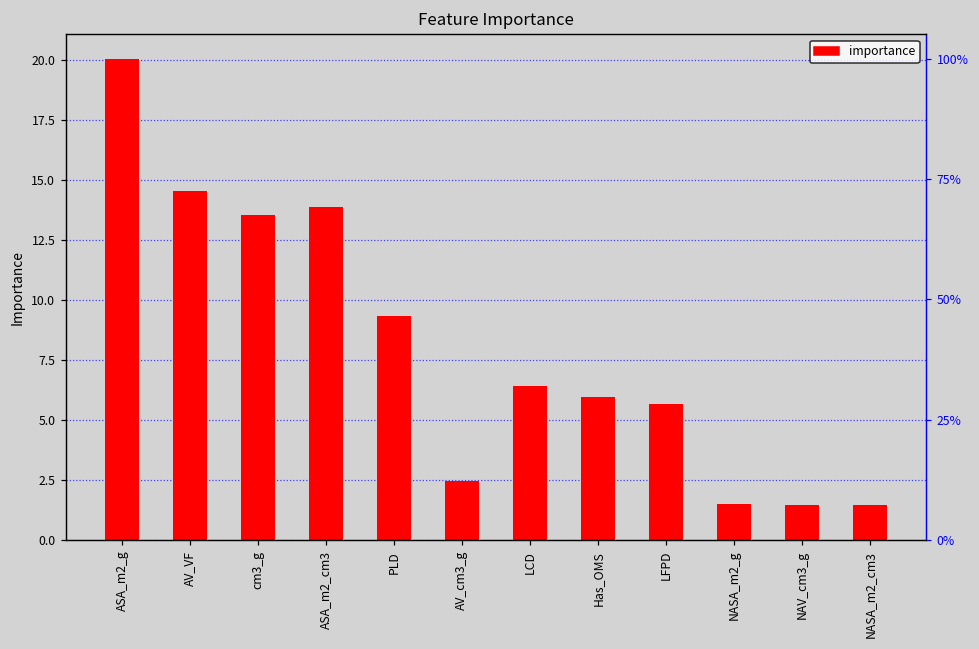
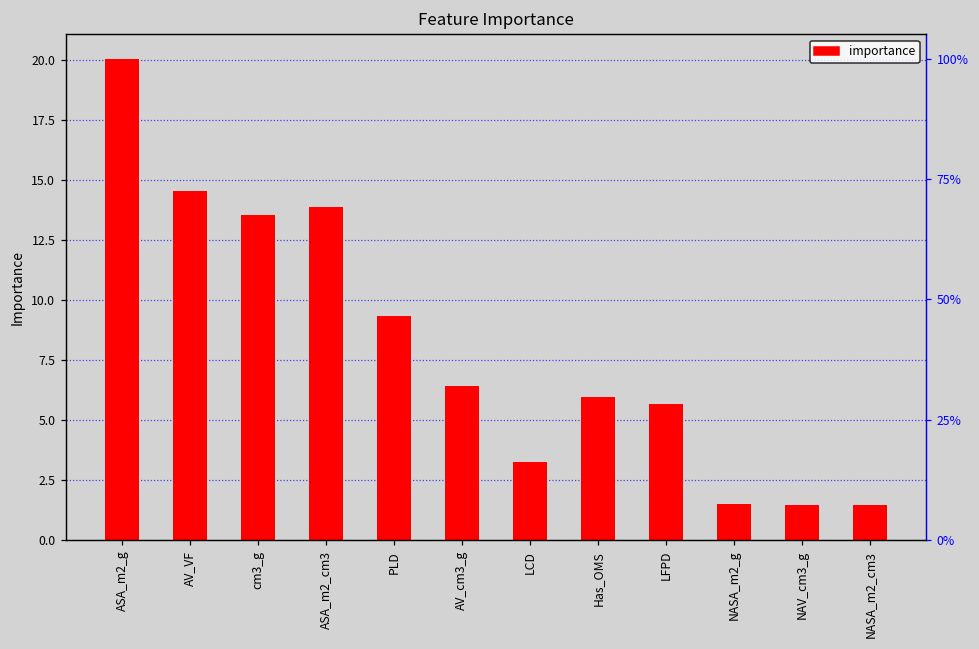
AV_cm3_g: 2.5 -> 6.4
LCD: 6.4 -> 3.2
